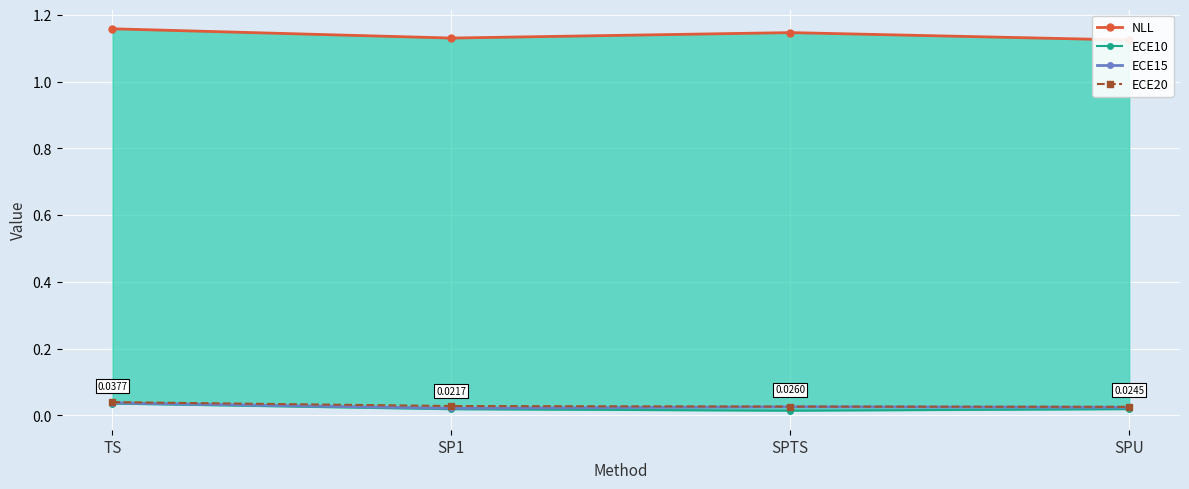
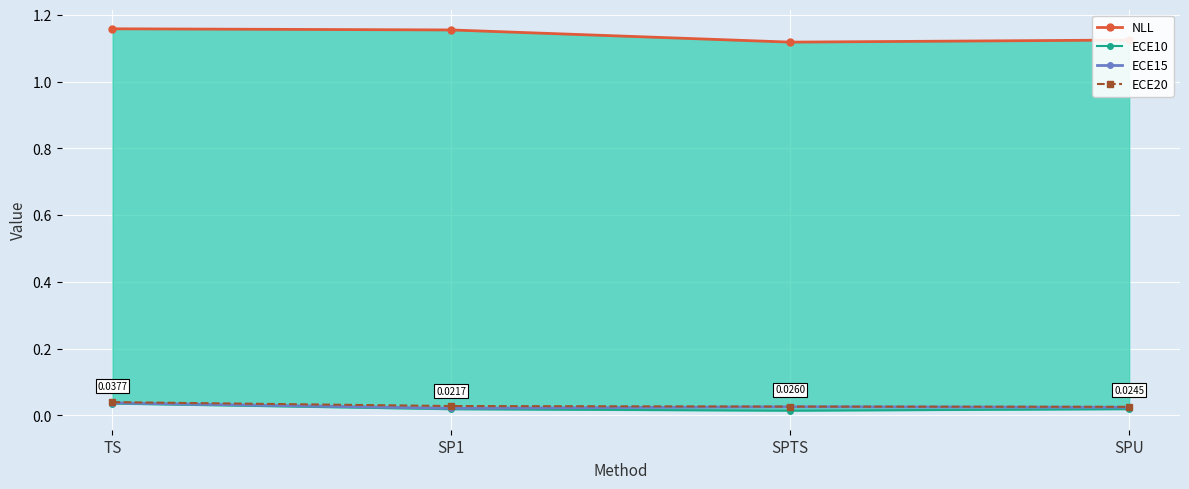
NLL, SP1: 1.13 -> 1.16
NLL, SPTS: 1.15 -> 1.12
